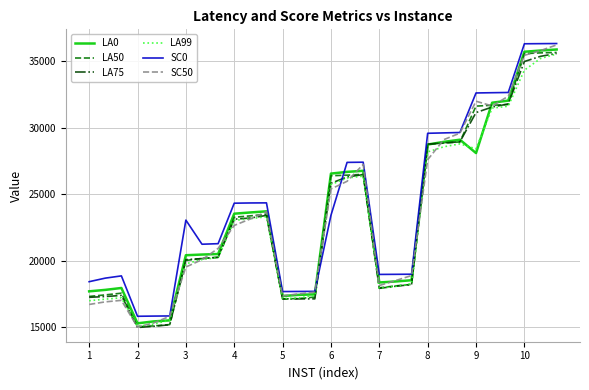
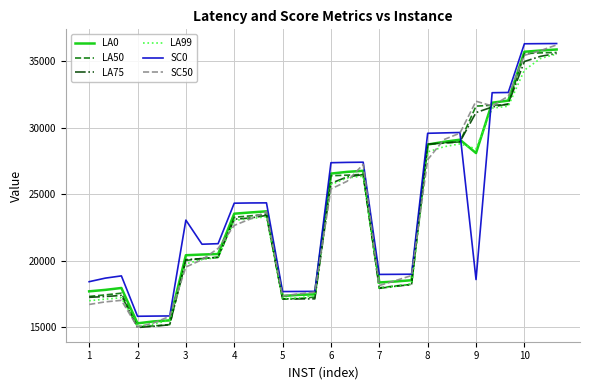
SC0, 6: 23400 -> 27400
SC0, 9: 32600 -> 18600
